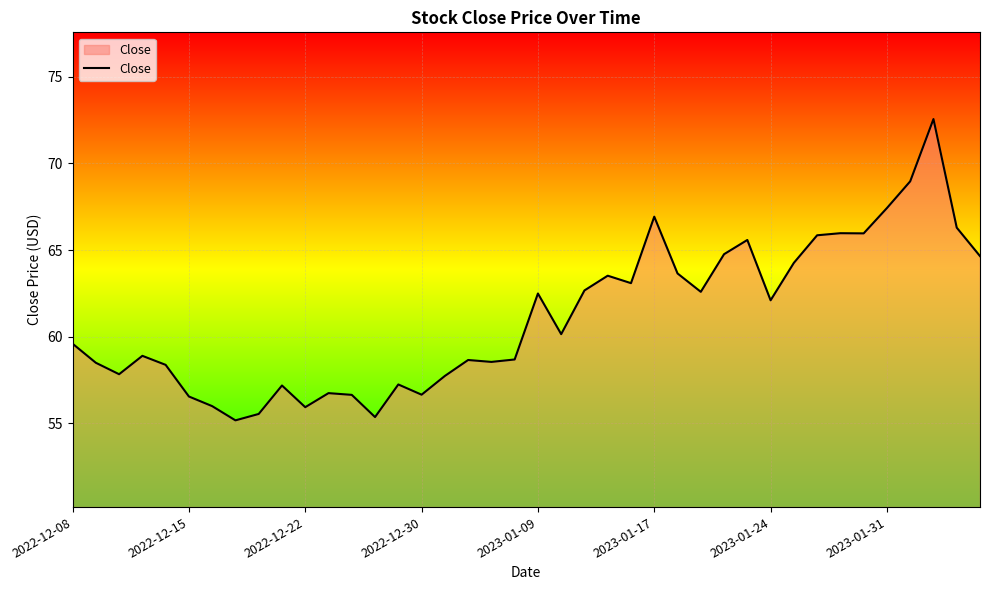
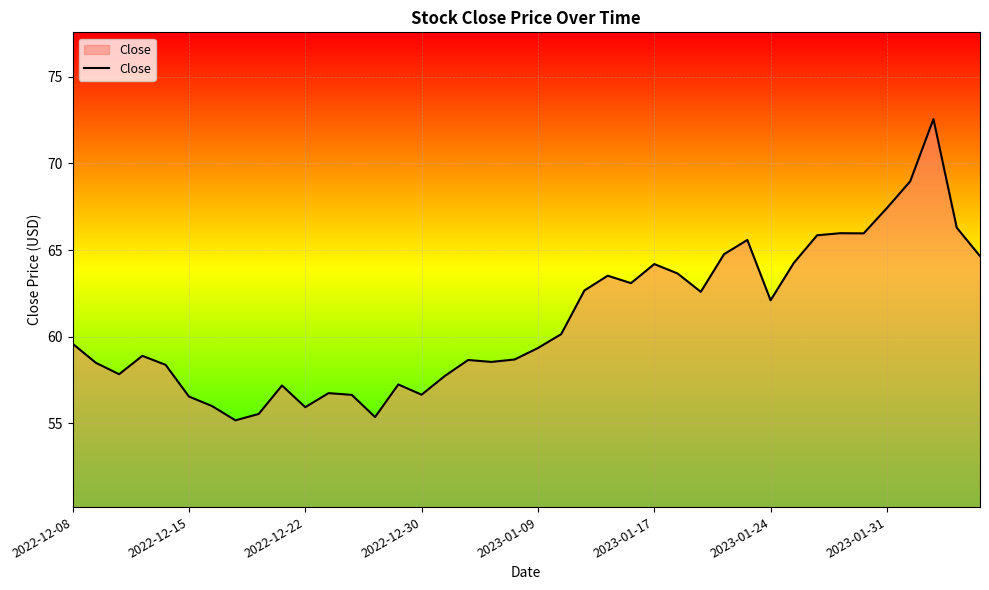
2023-01-09: 62.5 -> 59.3
2023-01-17: 66.9 -> 64.2
